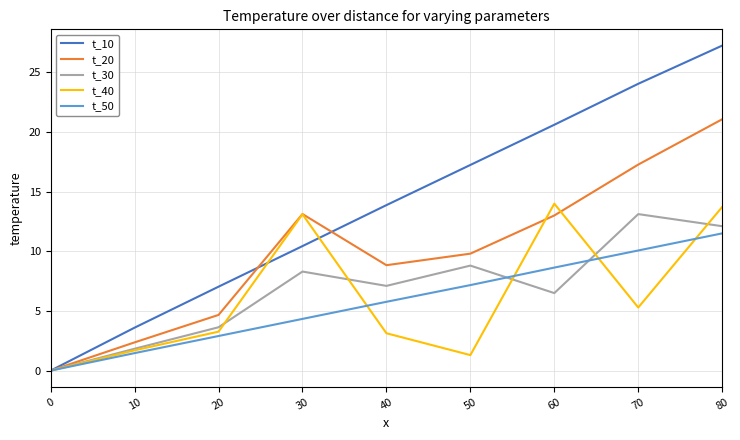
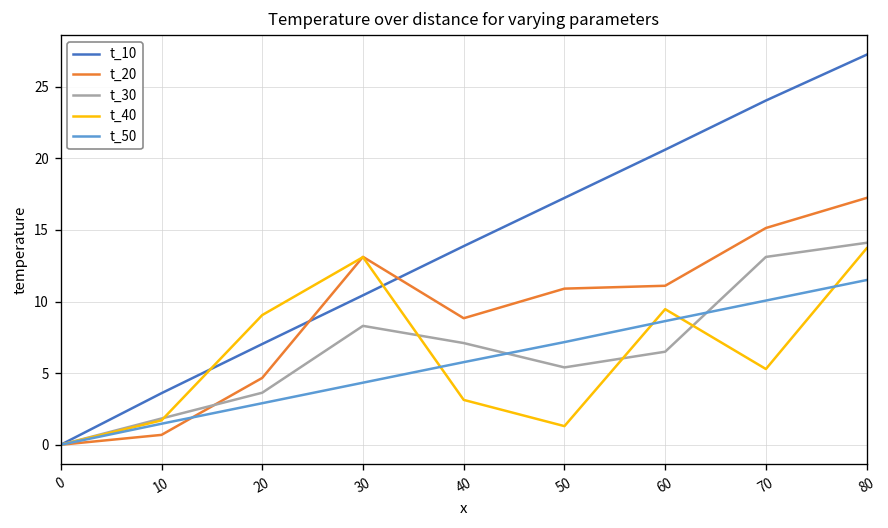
t_20, 10: 2.4 -> 0.7
t_40, 20: 3.3 -> 9.1
t_20, 50: 9.8 -> 10.9
t_30, 50: 8.8 -> 5.4
t_20, 60: 13.0 -> 11.1
t_40, 60: 14.0 -> 9.5
t_20, 70: 17.3 -> 15.1
t_20, 80: 21.1 -> 17.2
t_30, 80: 12.1 -> 14.1
